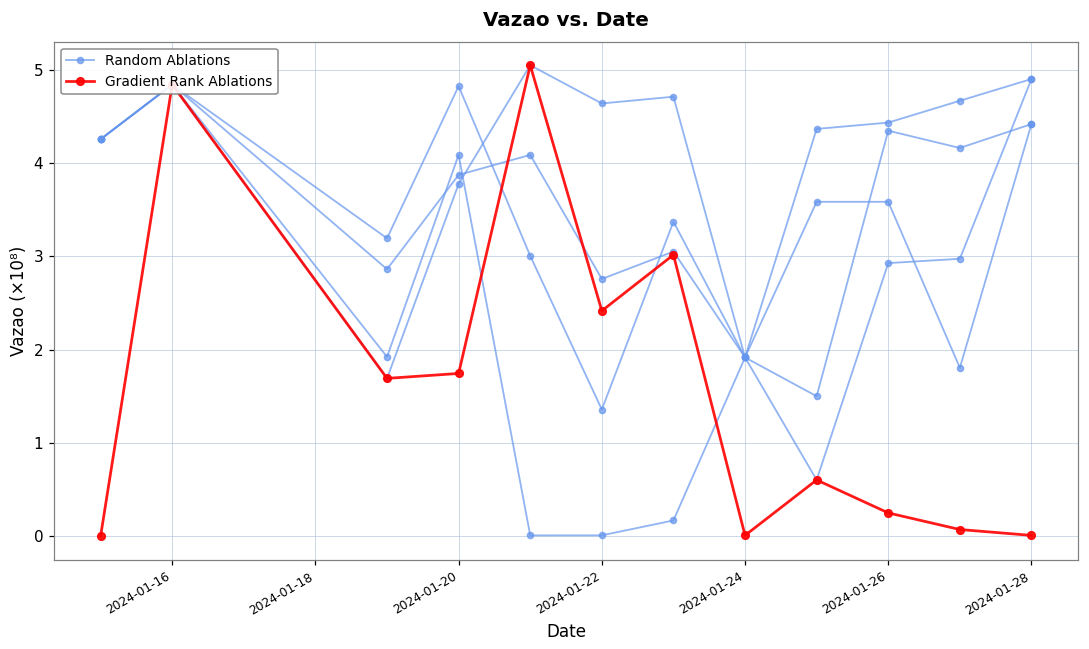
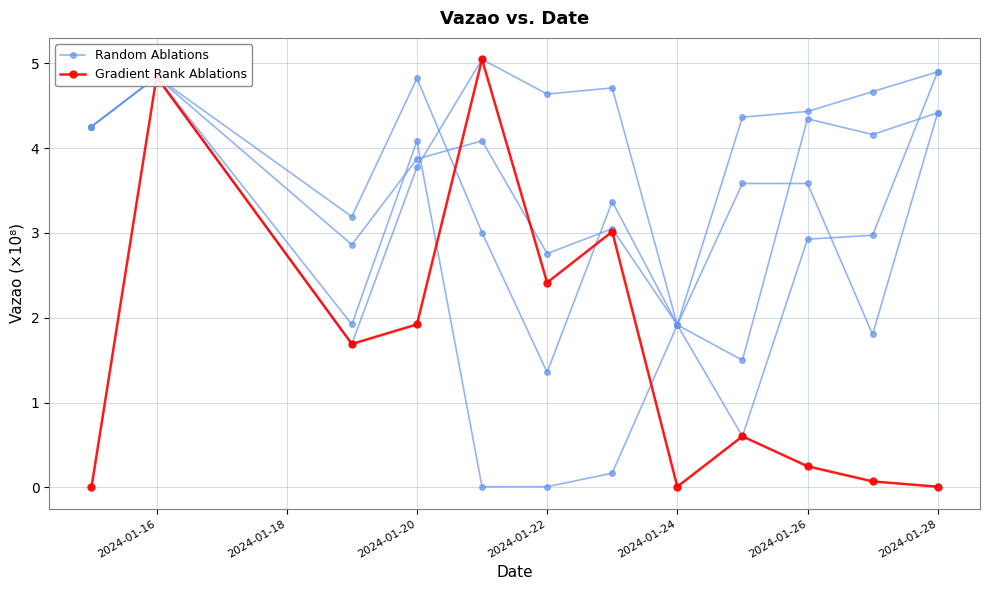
Gradient Rank Ablations, 2024-01-20: 1.7 -> 1.9
